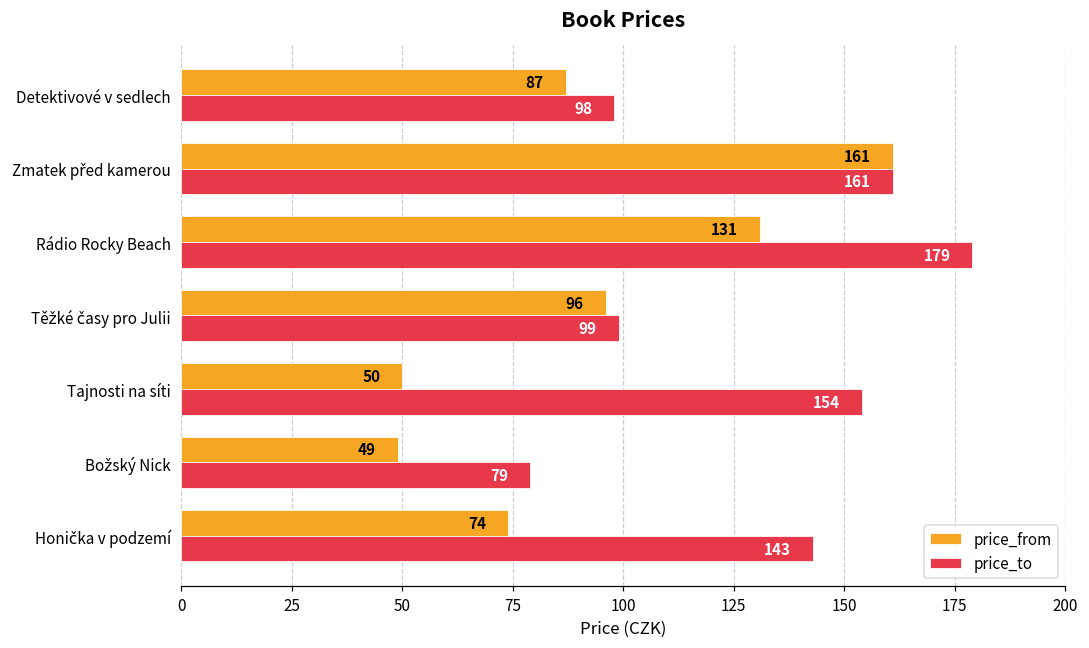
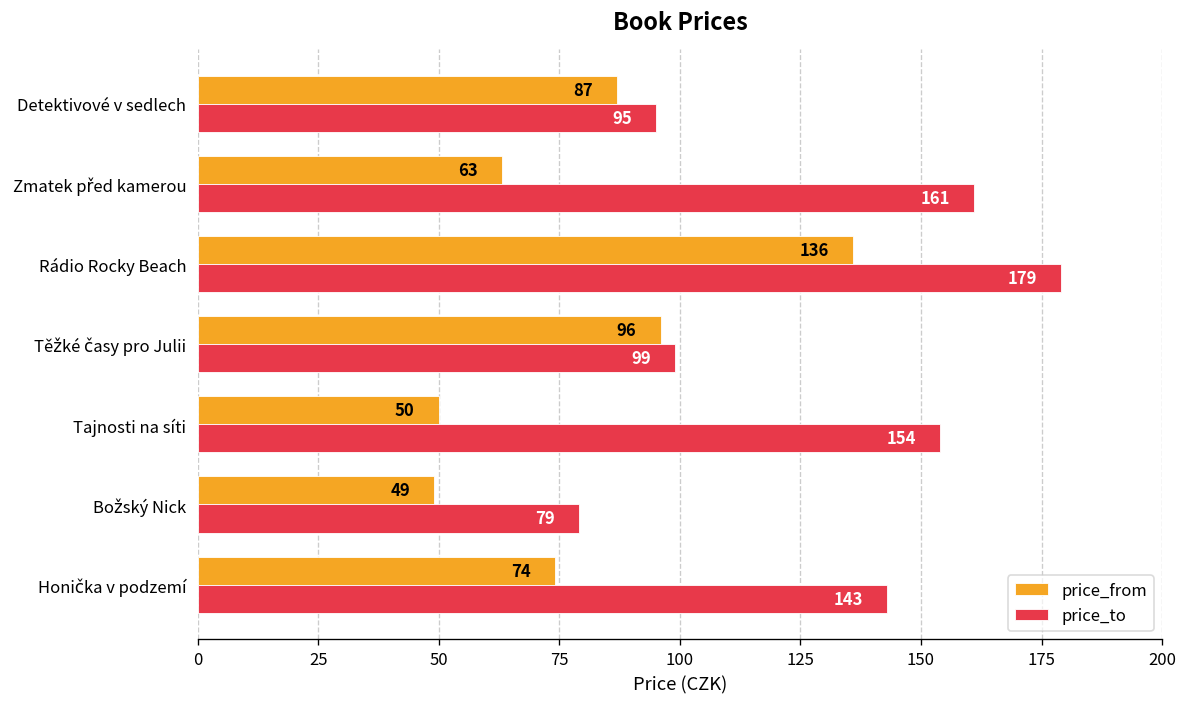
price_to, Detektivové v sedlech: 98 -> 95
price_from, Zmatek před kamerou: 161 -> 63
price_from, Rádio Rocky Beach: 131 -> 136
